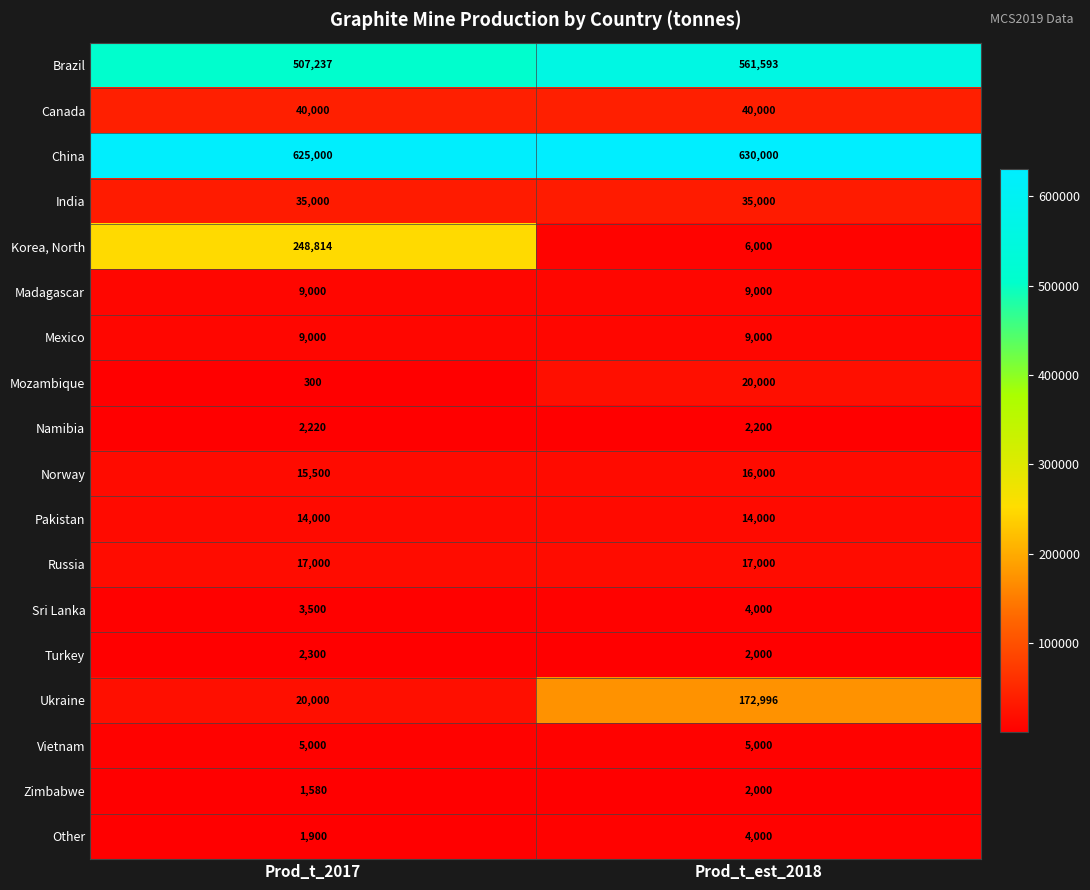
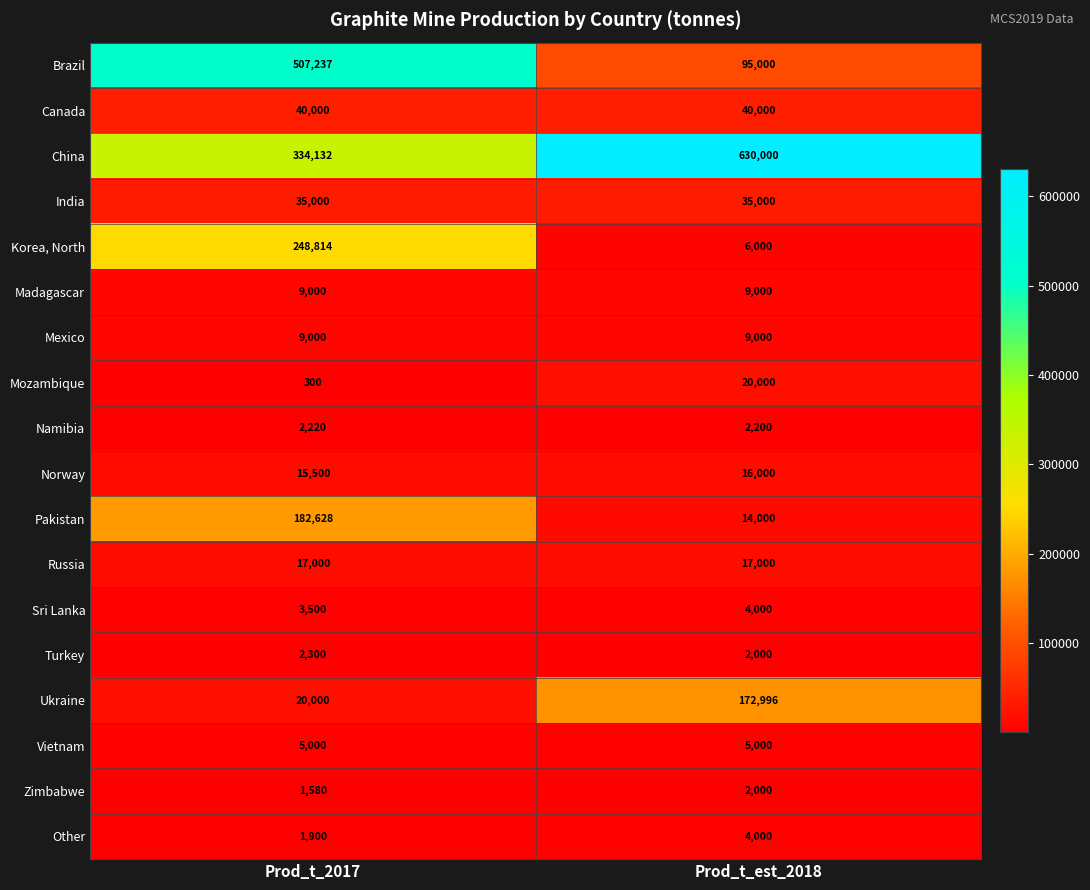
Brazil, Prod_t_est_2018: 561,593 -> 95,000
China, Prod_t_2017: 625,000 -> 334,132
Pakistan, Prod_t_2017: 14,000 -> 182,628
